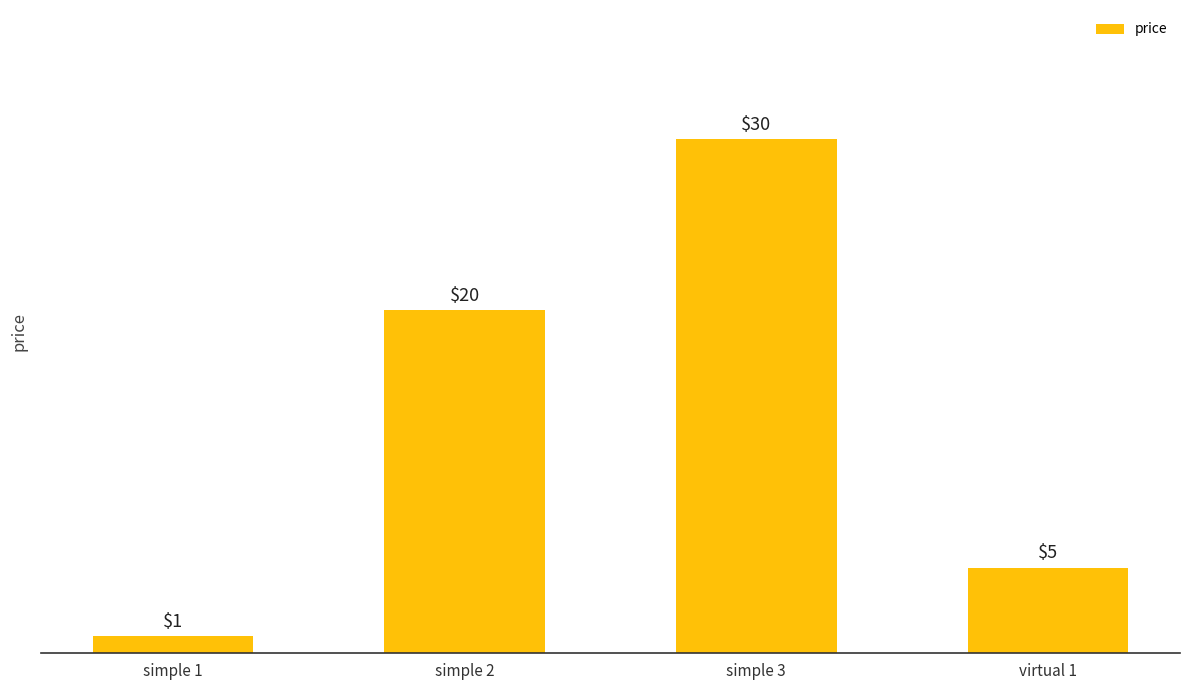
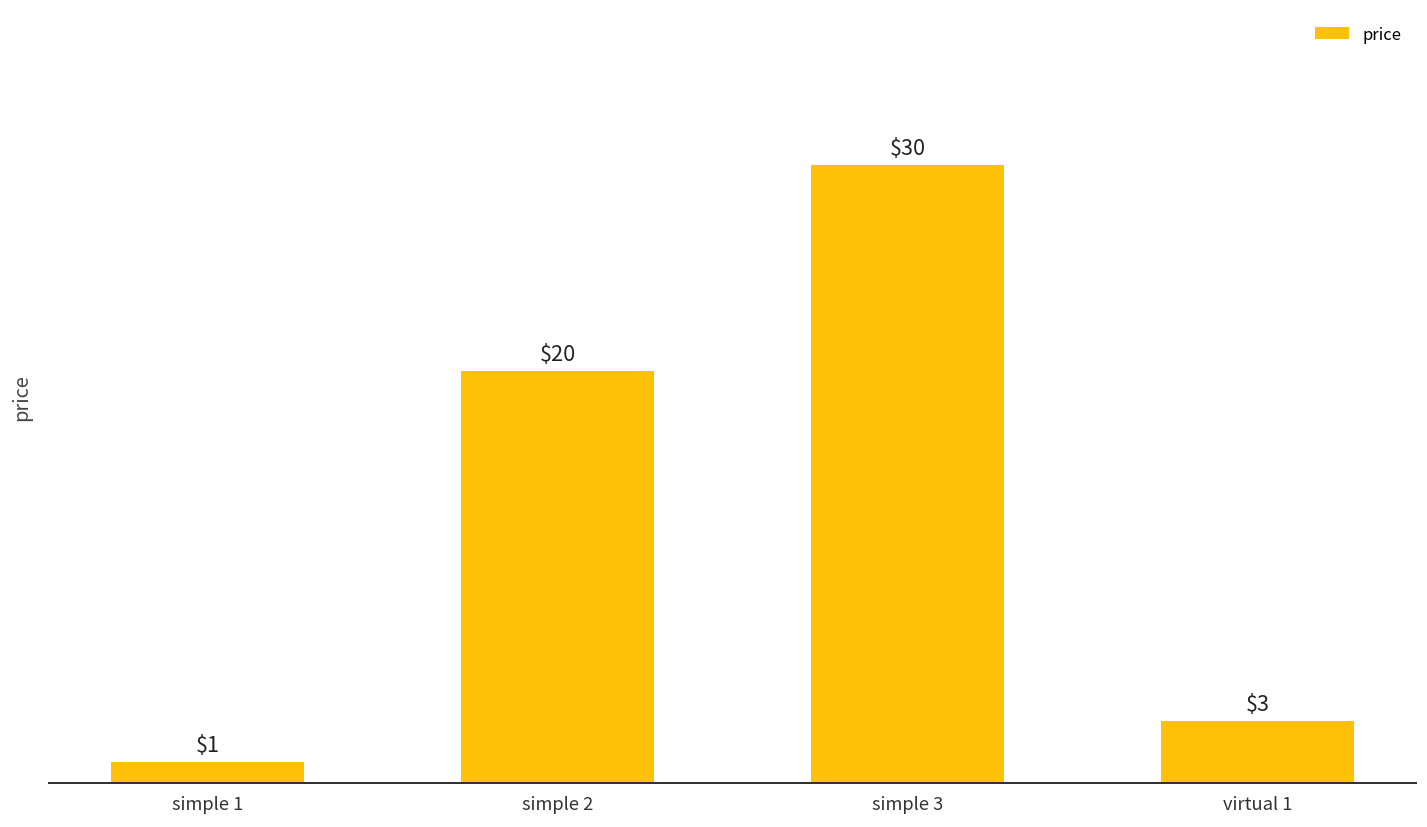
virtual 1: $5 -> $3
